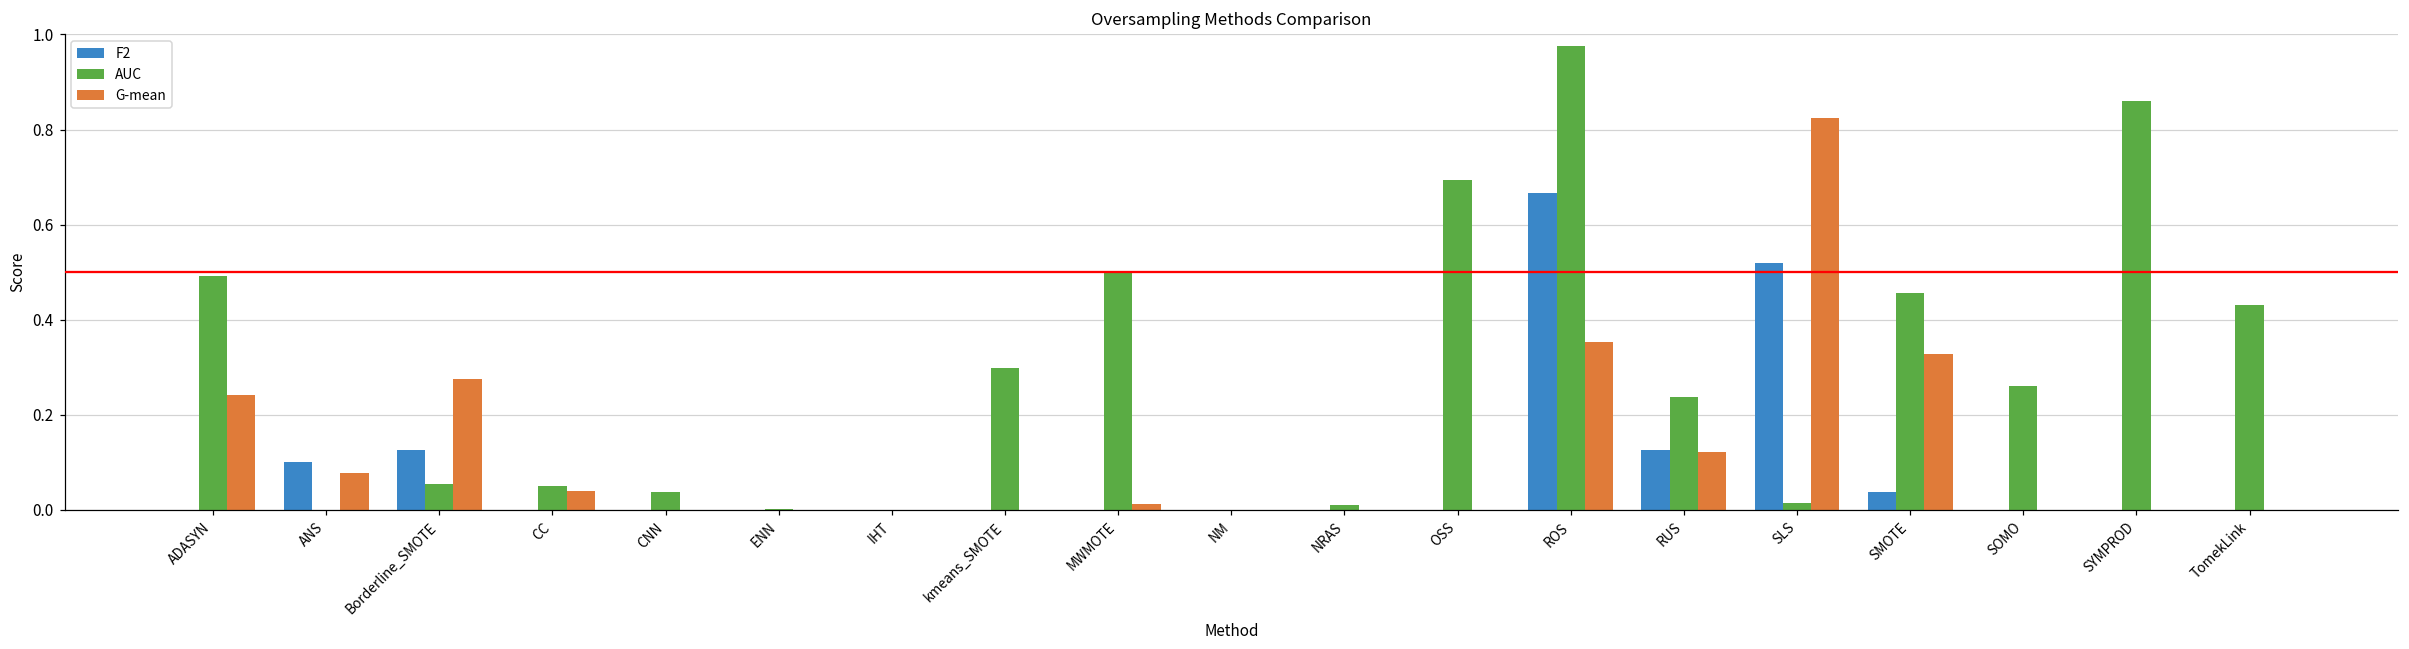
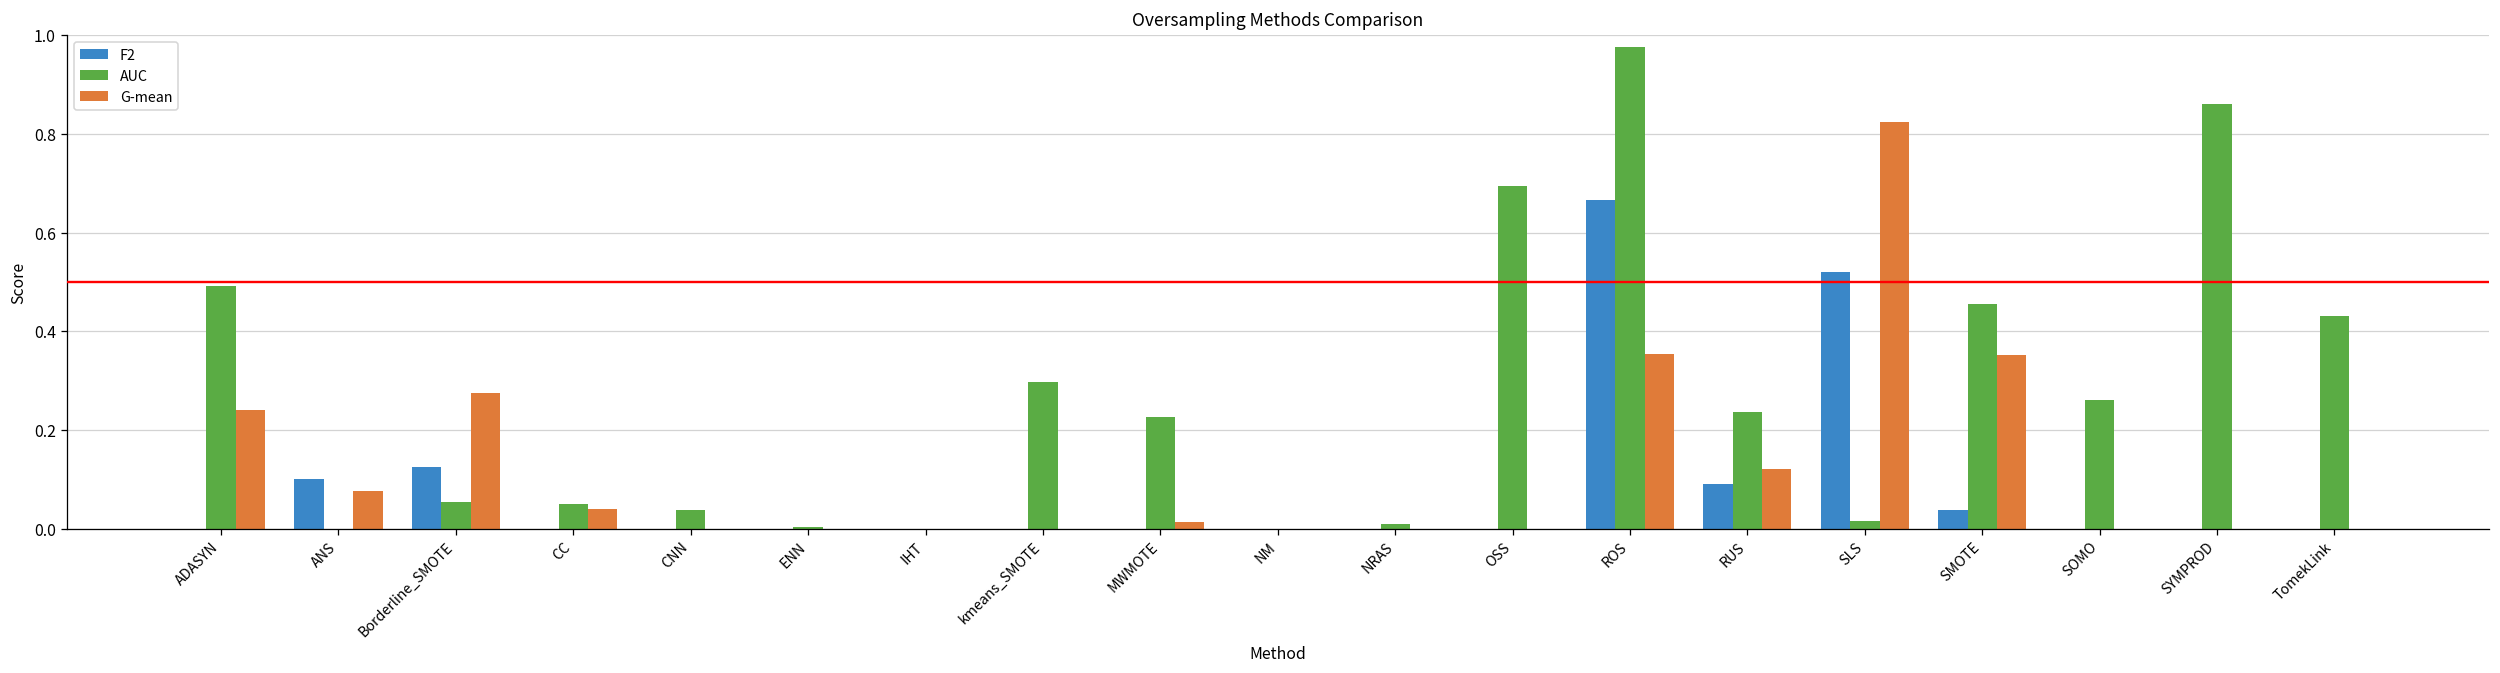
AUC, MWMOTE: 0.50 -> 0.23
F2, RUS: 0.13 -> 0.09
G-mean, SMOTE: 0.33 -> 0.35
